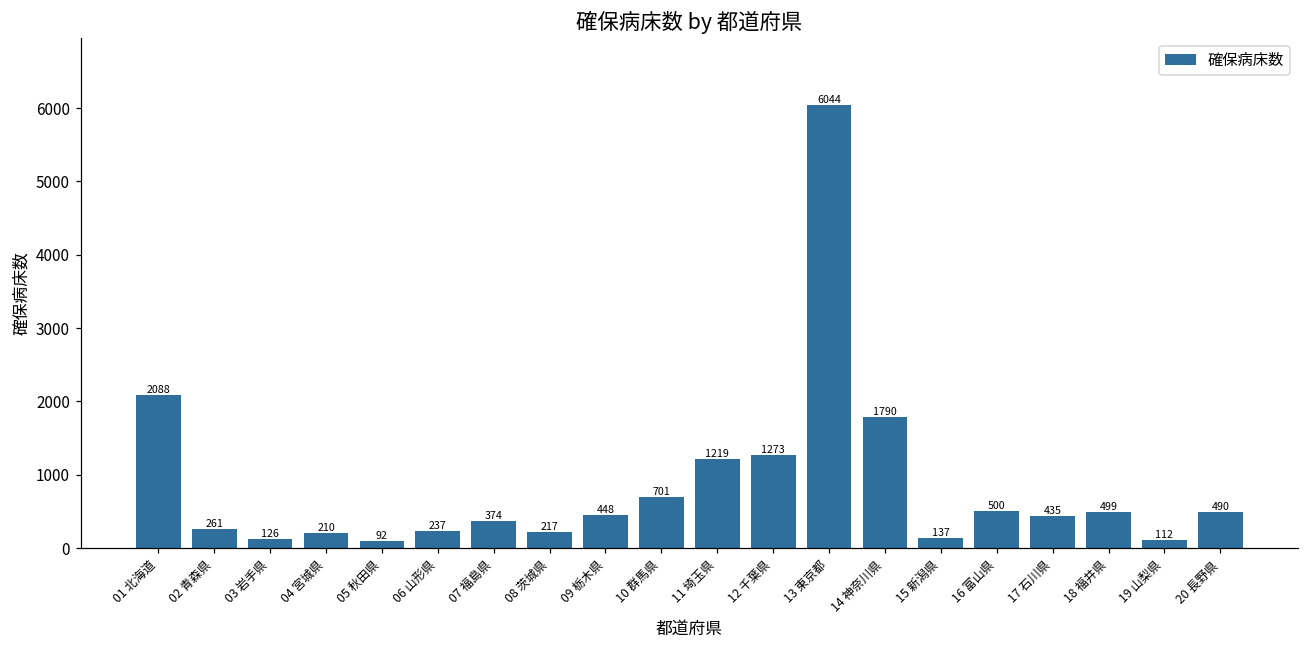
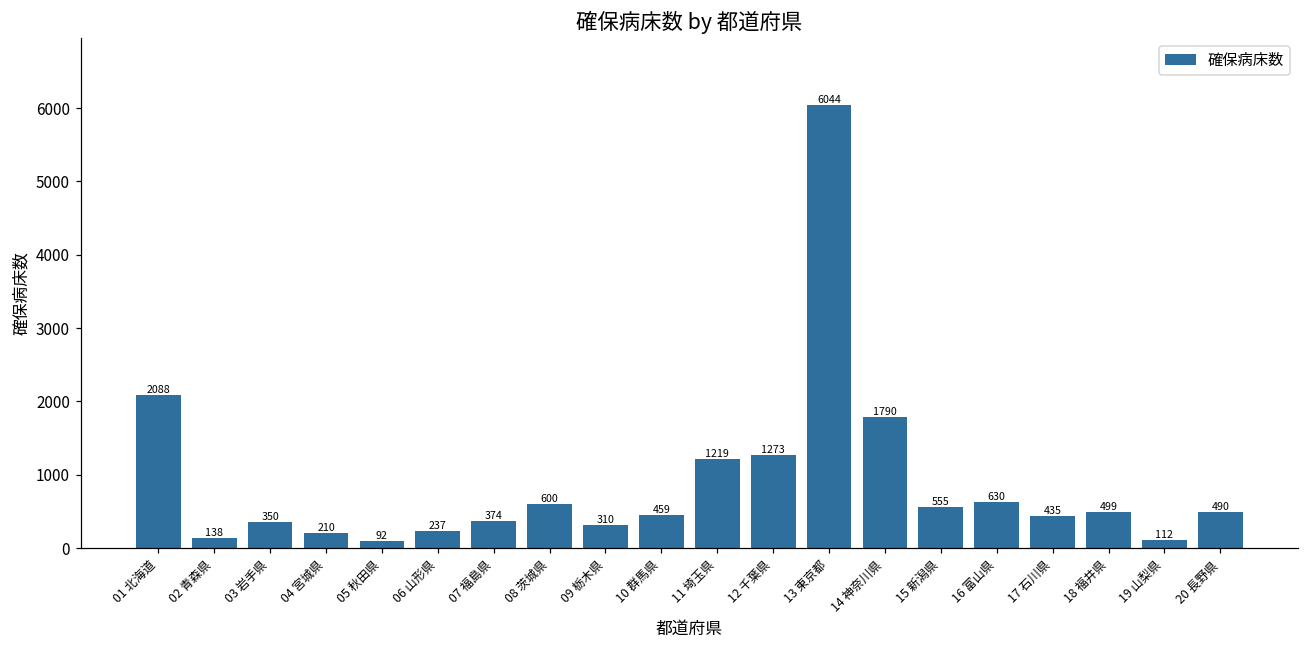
02 青森県: 261 -> 138
03 岩手県: 126 -> 350
08 茨城県: 217 -> 600
09 栃木県: 448 -> 310
10 群馬県: 701 -> 459
15 新潟県: 137 -> 555
16 富山県: 500 -> 630
